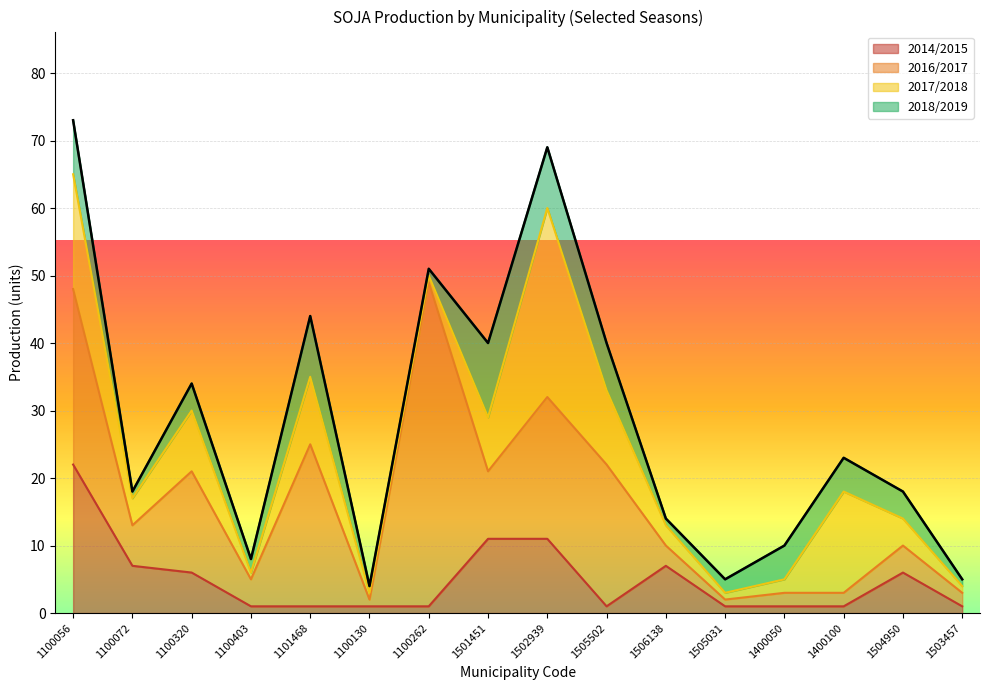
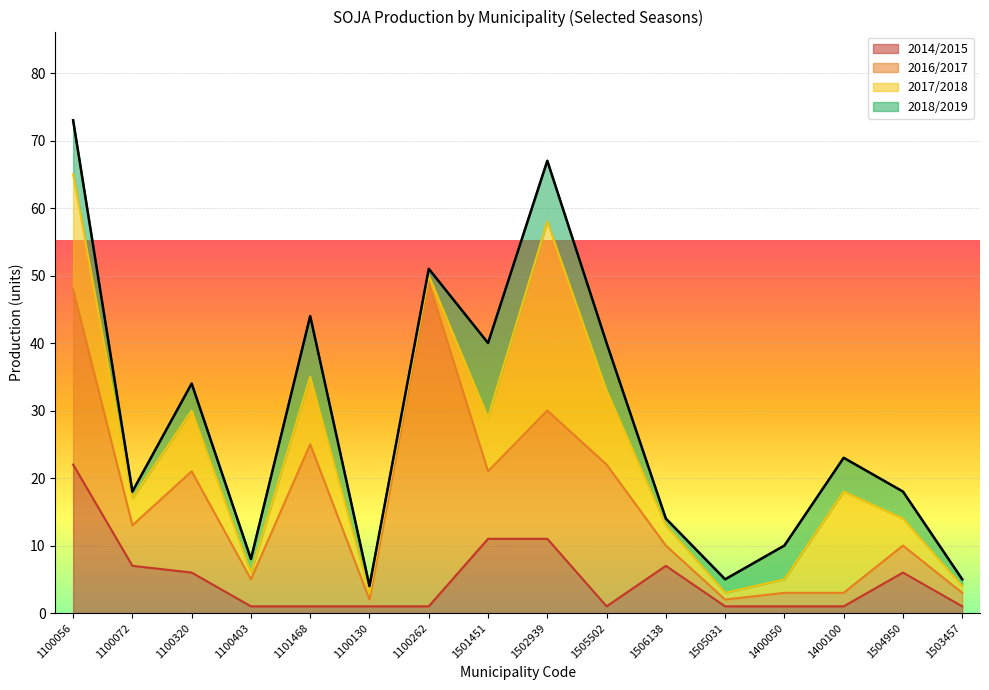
2016/2017, 1502939: 21 -> 19
